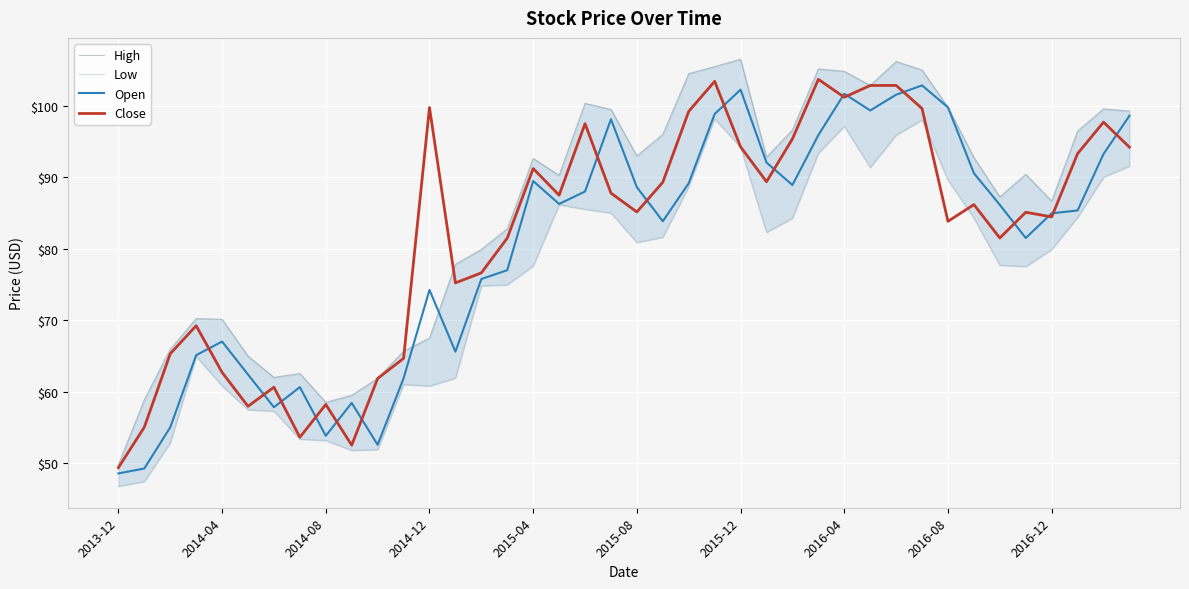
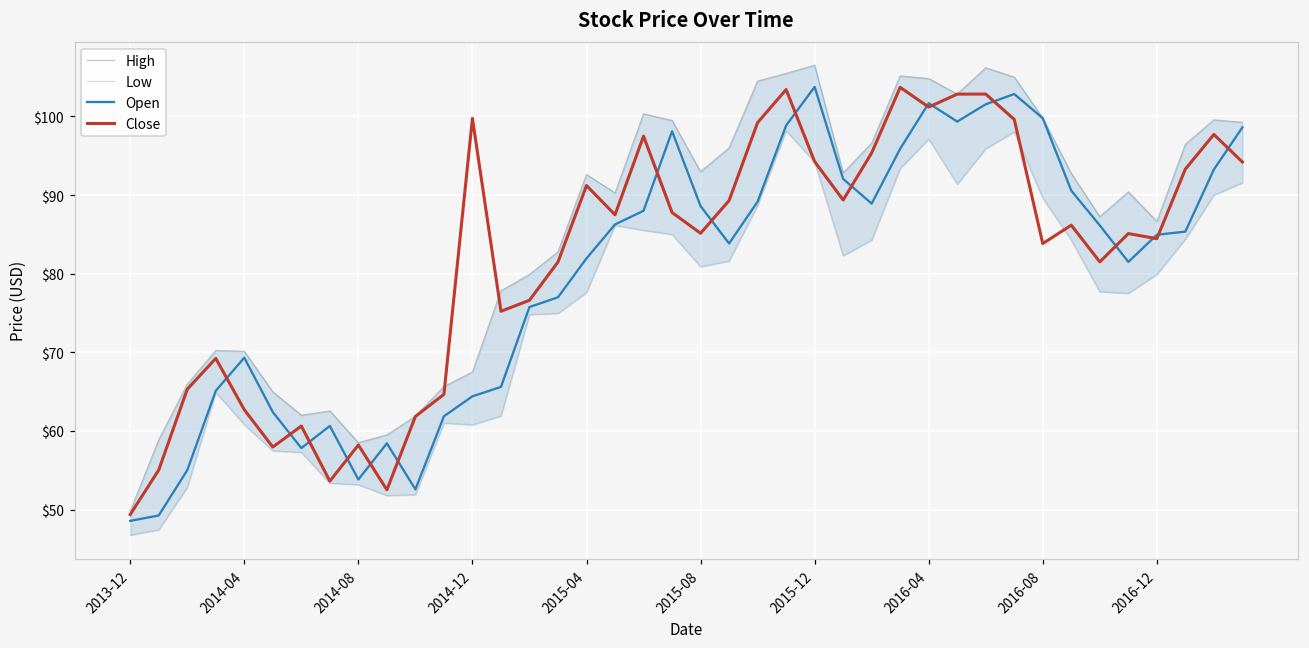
Open, 2014-04: $67 -> $69
Open, 2014-12: $74 -> $64
Open, 2015-04: $89 -> $82
Open, 2015-12: $102 -> $104
